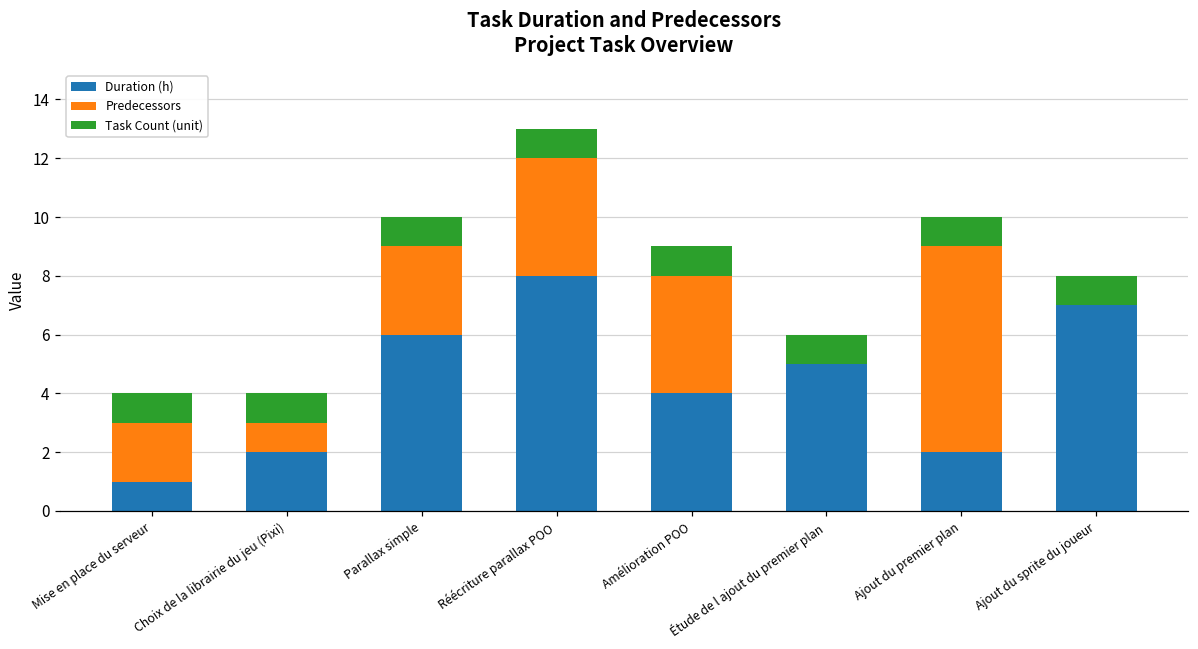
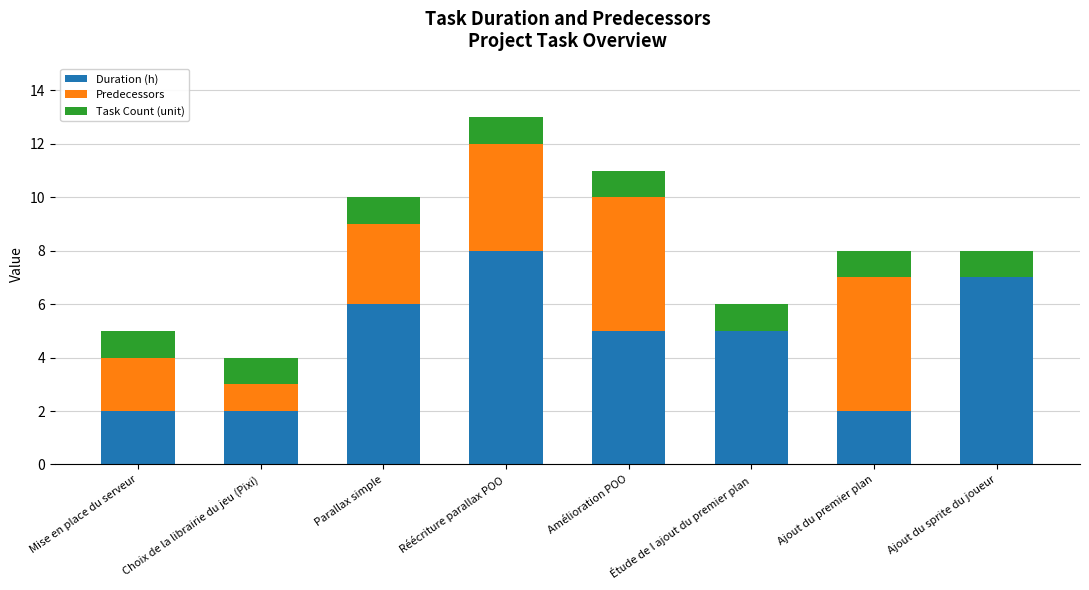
Duration (h), Mise en place du serveur: 1 -> 2
Duration (h), Amélioration POO: 4 -> 5
Predecessors, Amélioration POO: 4 -> 5
Predecessors, Ajout du premier plan: 7 -> 5
